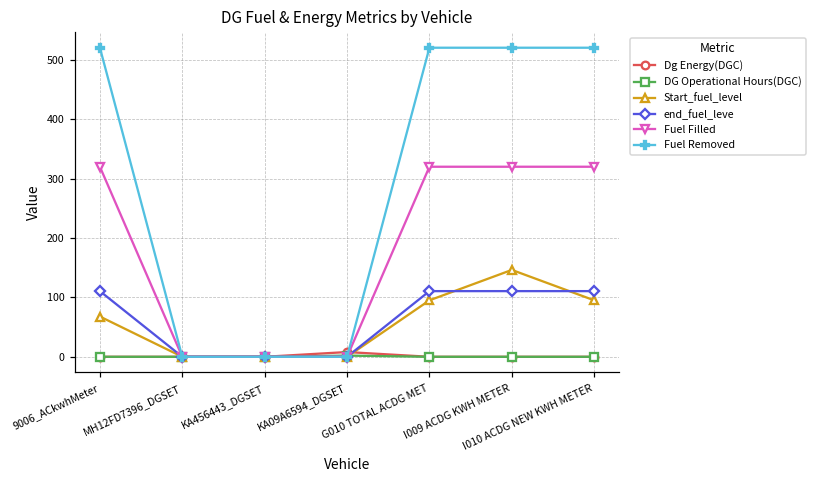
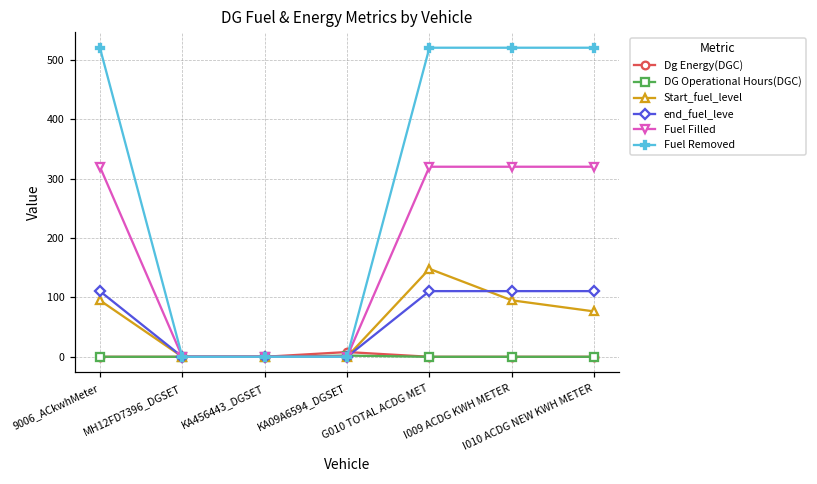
Start_fuel_level, 9006_ACkwhMeter: 70 -> 100
Start_fuel_level, G010 TOTAL ACDG MET: 100 -> 150
Start_fuel_level, I009 ACDG KWH METER: 150 -> 100
Start_fuel_level, I010 ACDG NEW KWH METER: 100 -> 80
